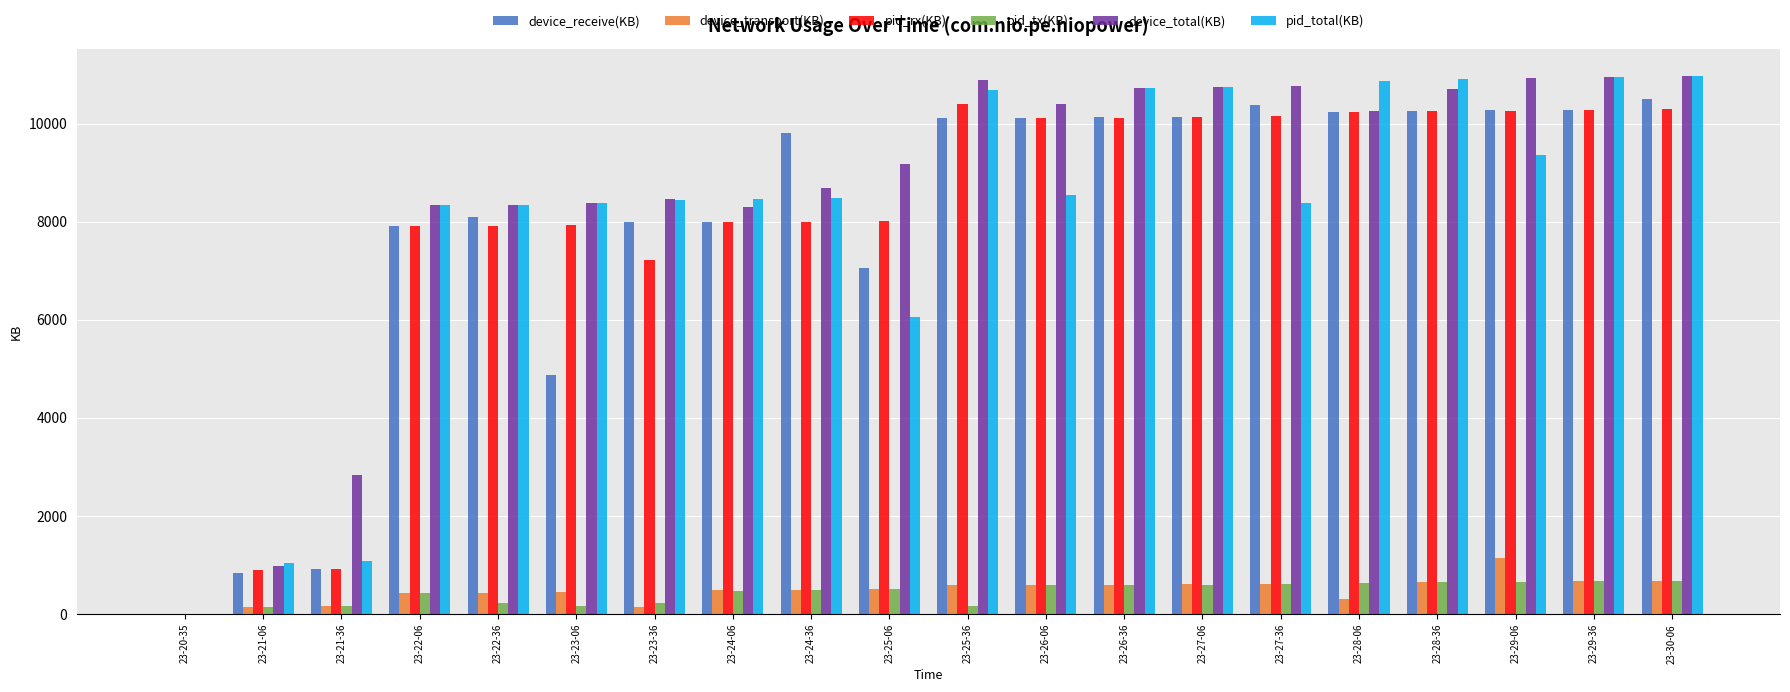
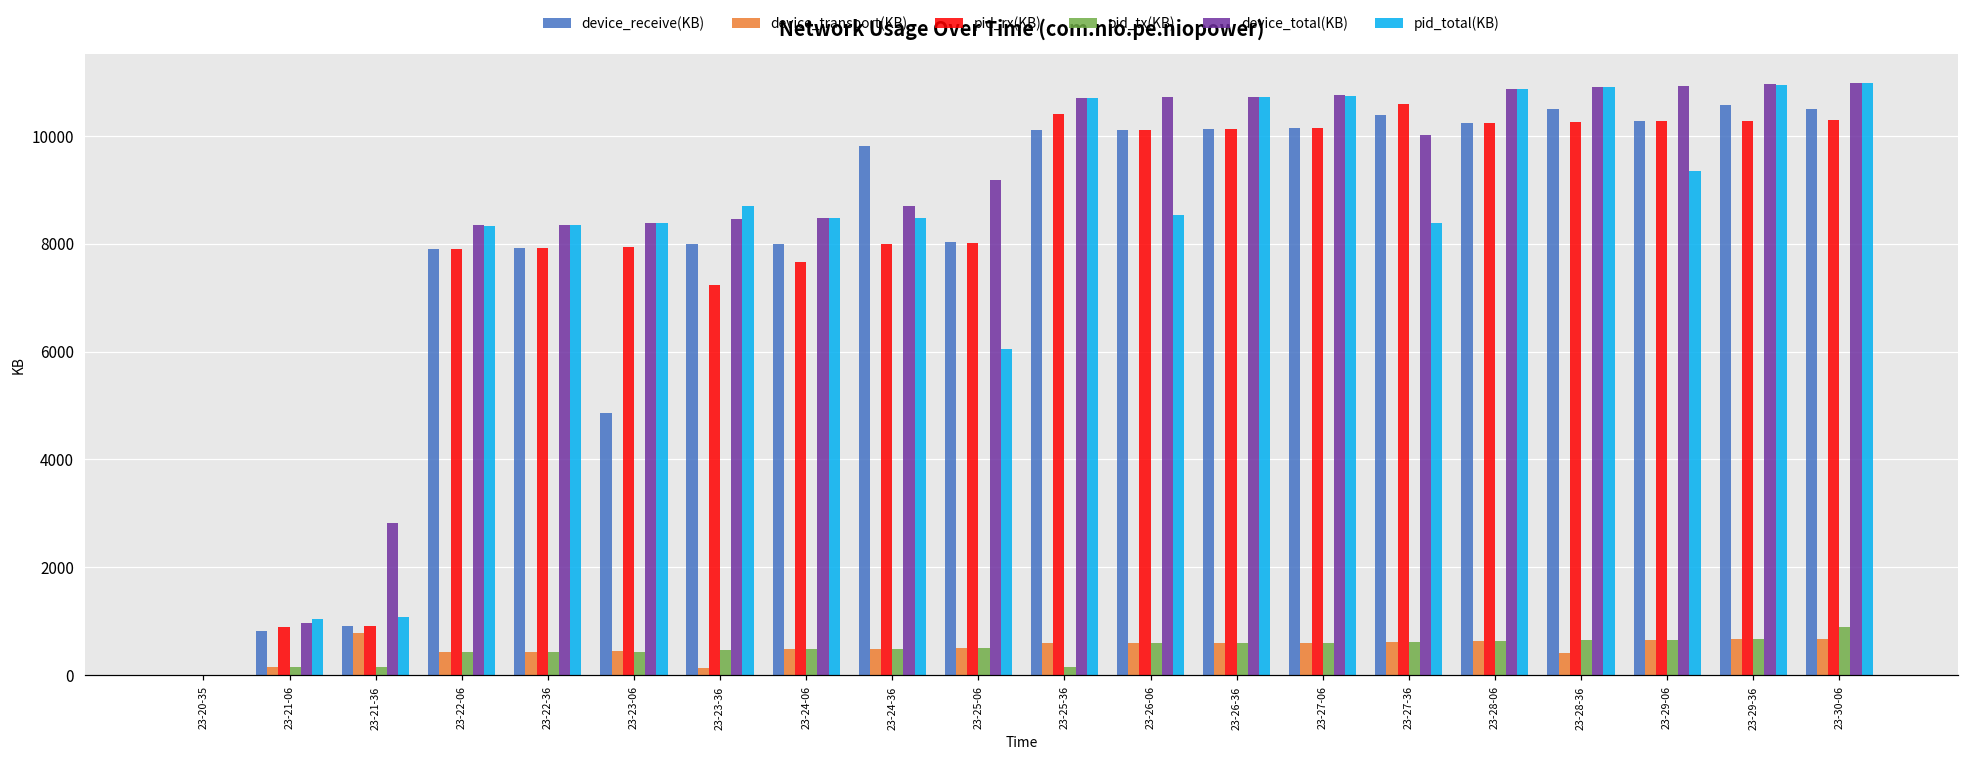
device_transport(KB), 23-21-36: 200 -> 800
device_receive(KB), 23-22-36: 8100 -> 7900
pid_tx(KB), 23-22-36: 200 -> 400
pid_tx(KB), 23-23-06: 200 -> 400
pid_tx(KB), 23-23-36: 200 -> 500
pid_total(KB), 23-23-36: 8400 -> 8700
pid_rx(KB), 23-24-06: 8000 -> 7700
device_total(KB), 23-24-06: 8300 -> 8500
device_receive(KB), 23-25-06: 7000 -> 8000
device_total(KB), 23-25-36: 10900 -> 10700
device_total(KB), 23-26-06: 10400 -> 10700
pid_rx(KB), 23-27-36: 10100 -> 10600
device_total(KB), 23-27-36: 10800 -> 10000
device_transport(KB), 23-28-06: 300 -> 600
device_total(KB), 23-28-06: 10300 -> 10900
device_receive(KB), 23-28-36: 10300 -> 10500
device_transport(KB), 23-28-36: 600 -> 400
device_total(KB), 23-28-36: 10700 -> 10900
device_transport(KB), 23-29-06: 1100 -> 700
device_receive(KB), 23-29-36: 10300 -> 10600
pid_tx(KB), 23-30-06: 700 -> 900
